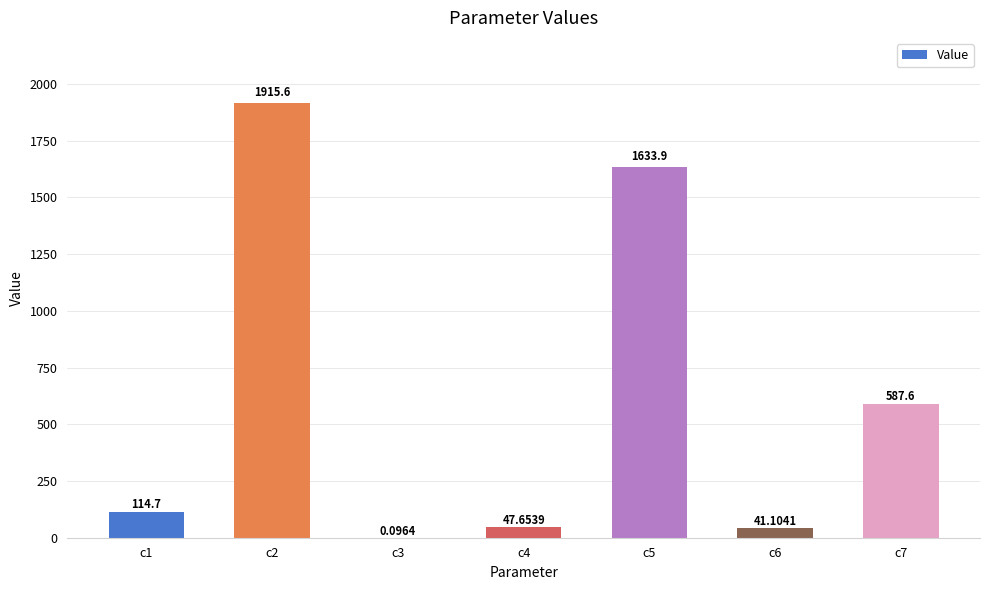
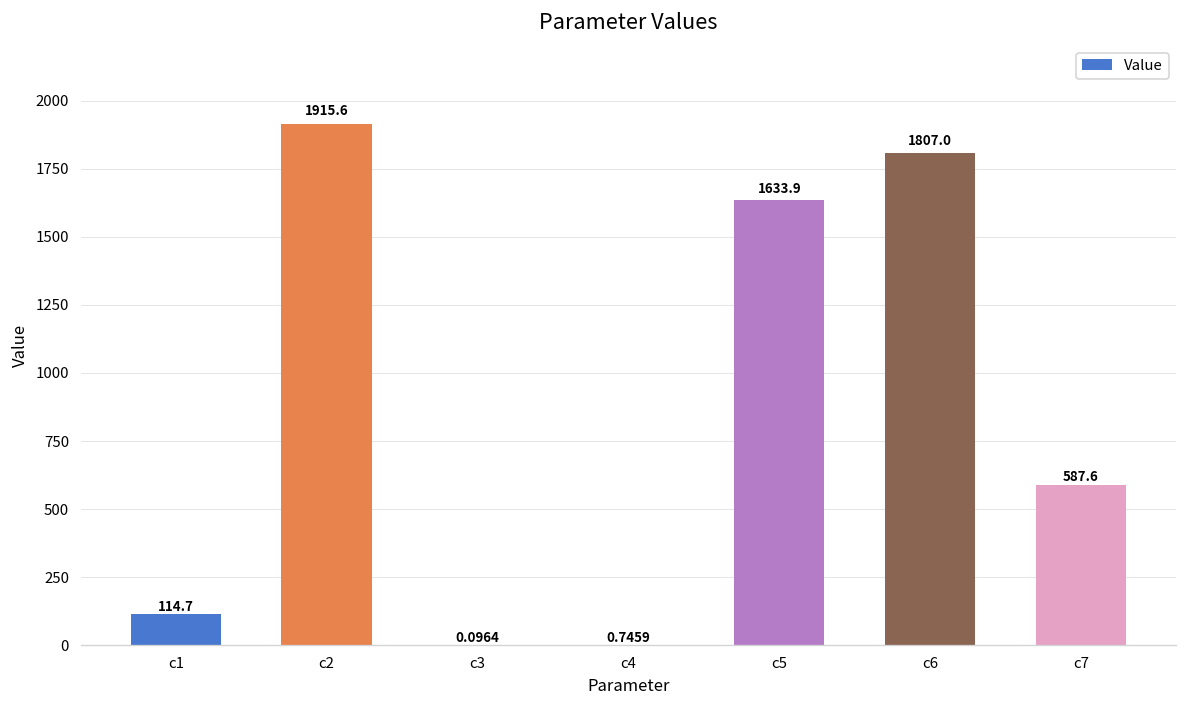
c4: 47.6539 -> 0.7459
c6: 41.1041 -> 1807.0
